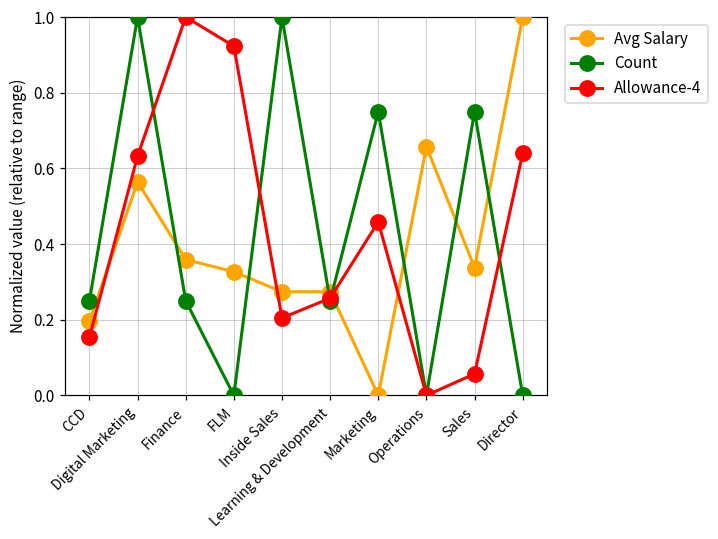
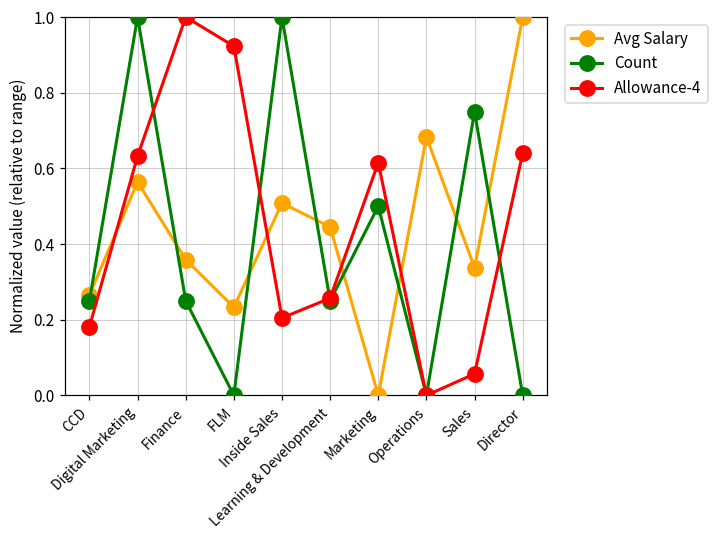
Avg Salary, CCD: 0.20 -> 0.27
Allowance-4, CCD: 0.15 -> 0.18
Avg Salary, FLM: 0.33 -> 0.23
Avg Salary, Inside Sales: 0.27 -> 0.51
Avg Salary, Learning & Development: 0.27 -> 0.45
Count, Marketing: 0.75 -> 0.50
Allowance-4, Marketing: 0.46 -> 0.62
Avg Salary, Operations: 0.66 -> 0.68
